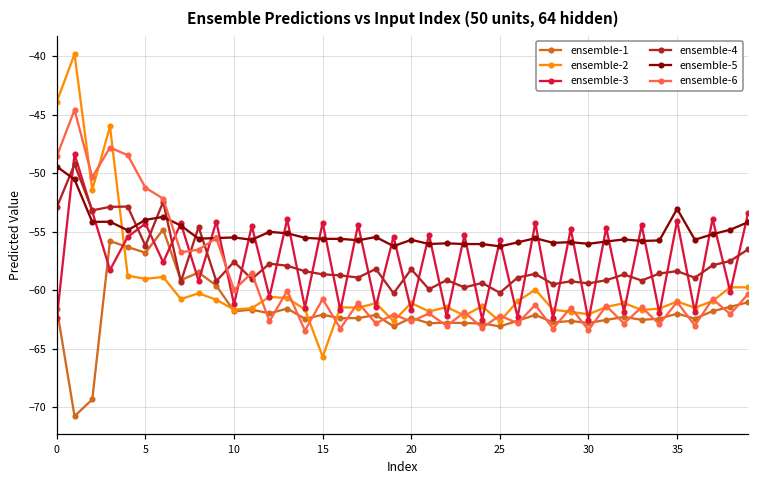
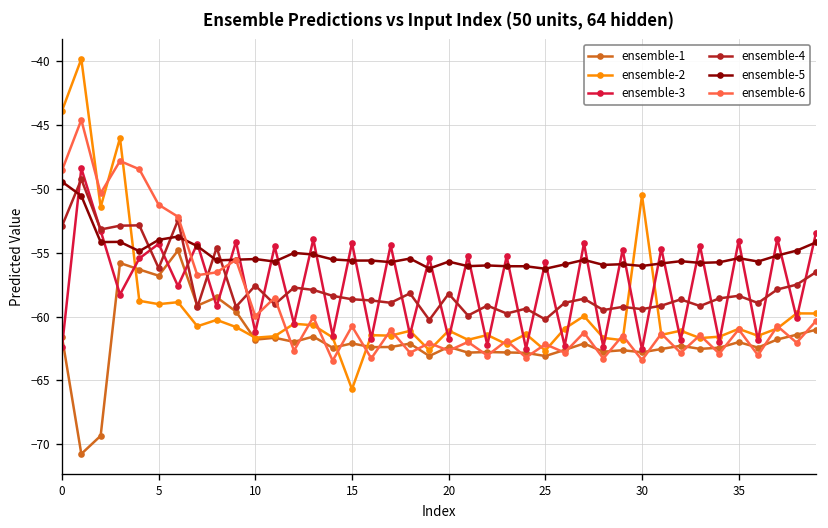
ensemble-2, 30: -62.1 -> -50.5
ensemble-5, 35: -53.0 -> -55.4
